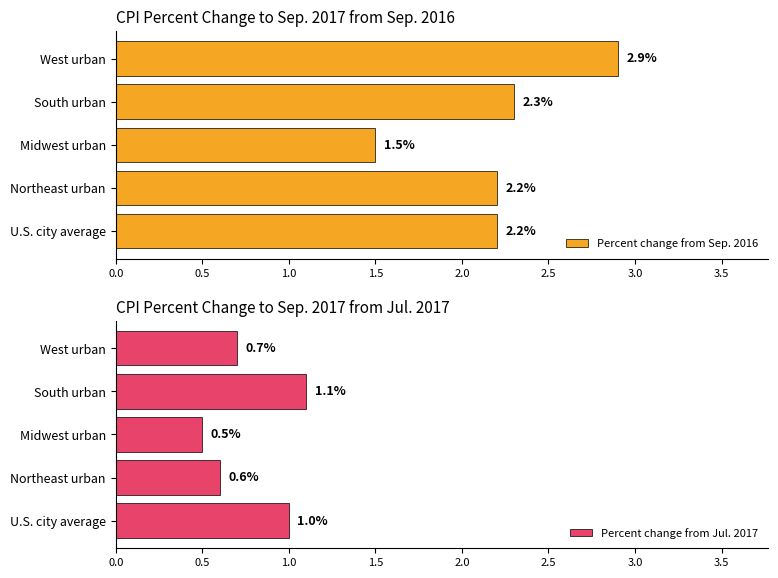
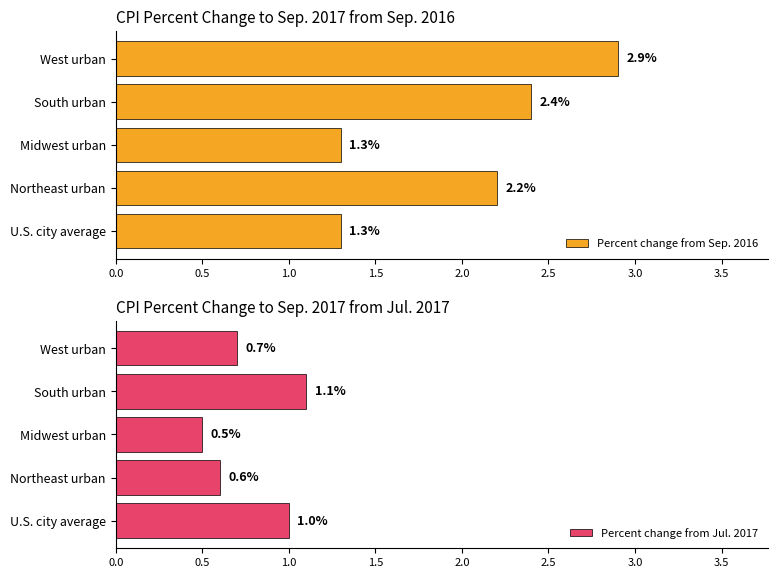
CPI Percent Change to Sep. 2017 from Sep. 2016, South urban: 2.3% -> 2.4%
CPI Percent Change to Sep. 2017 from Sep. 2016, Midwest urban: 1.5% -> 1.3%
CPI Percent Change to Sep. 2017 from Sep. 2016, U.S. city average: 2.2% -> 1.3%
